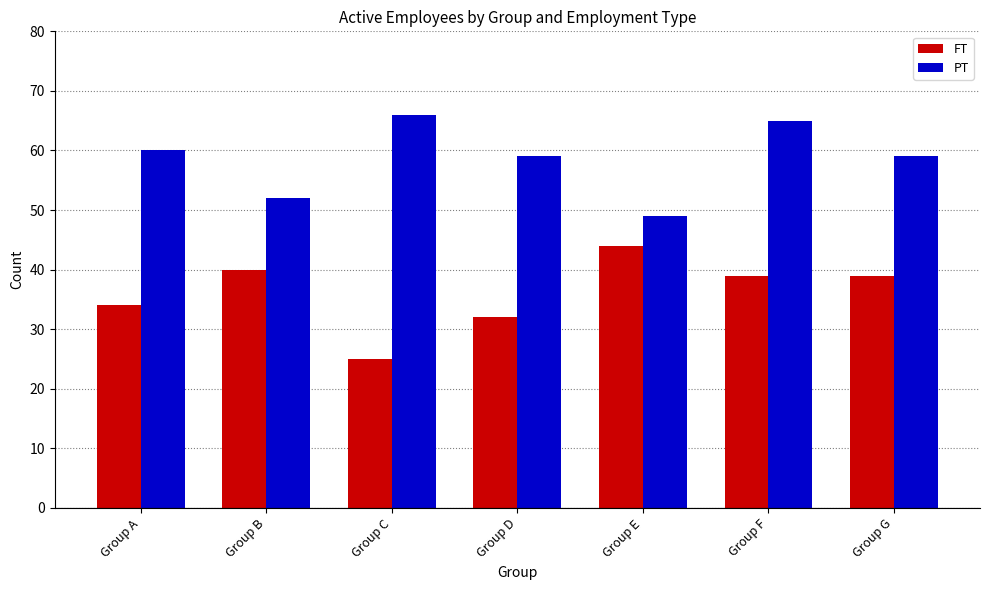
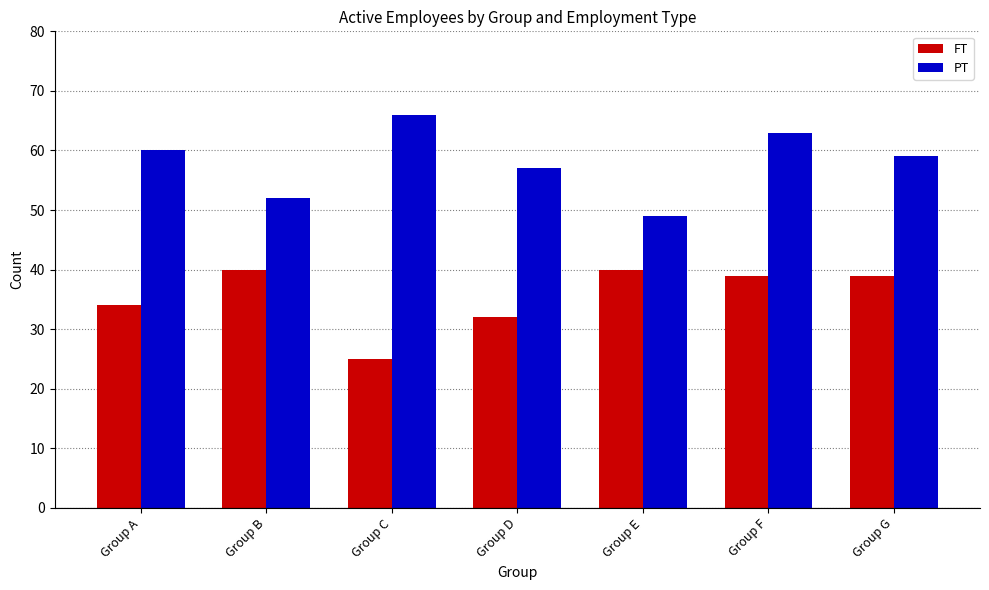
PT, Group D: 59 -> 57
FT, Group E: 44 -> 40
PT, Group F: 65 -> 63
